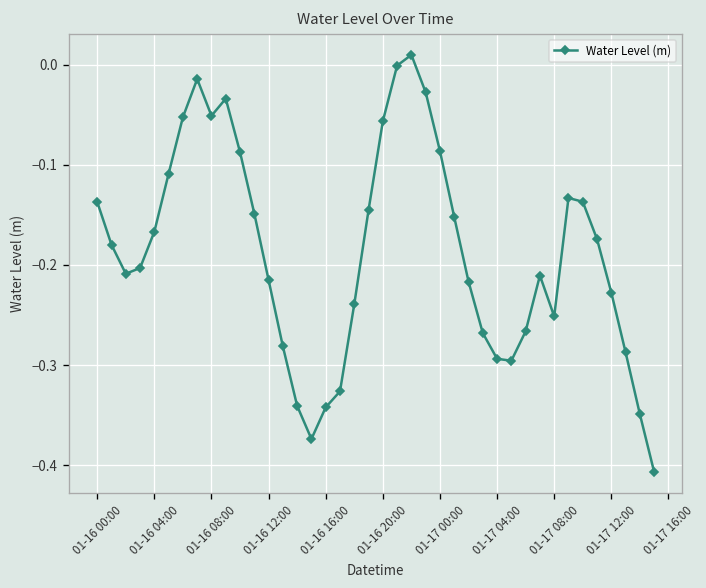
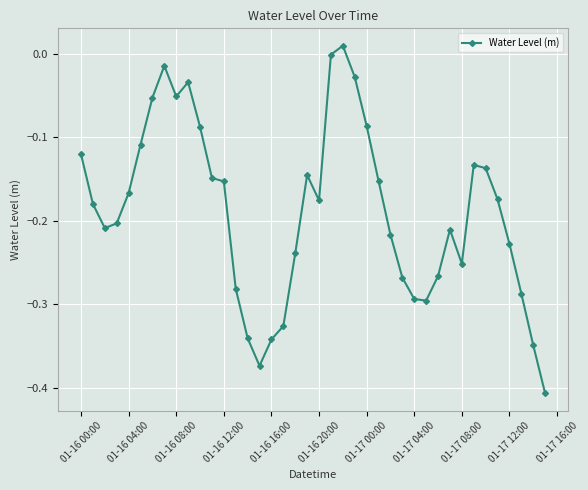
01-16 00:00: -0.14 -> -0.12
01-16 12:00: -0.22 -> -0.15
01-16 20:00: -0.06 -> -0.18
